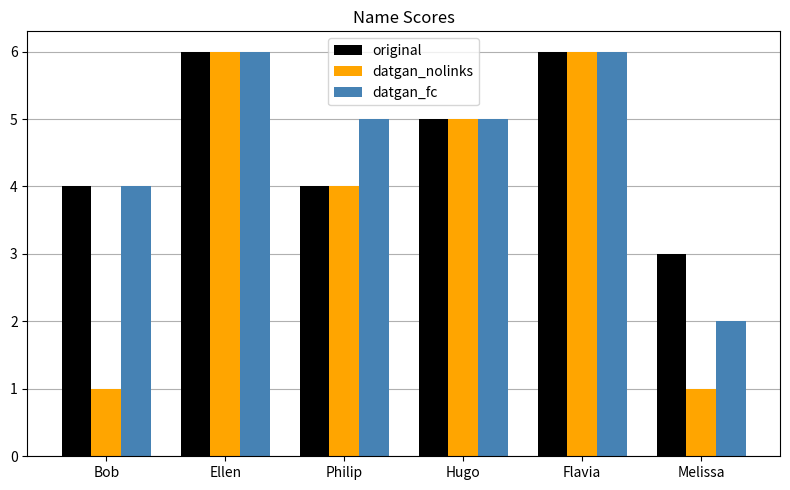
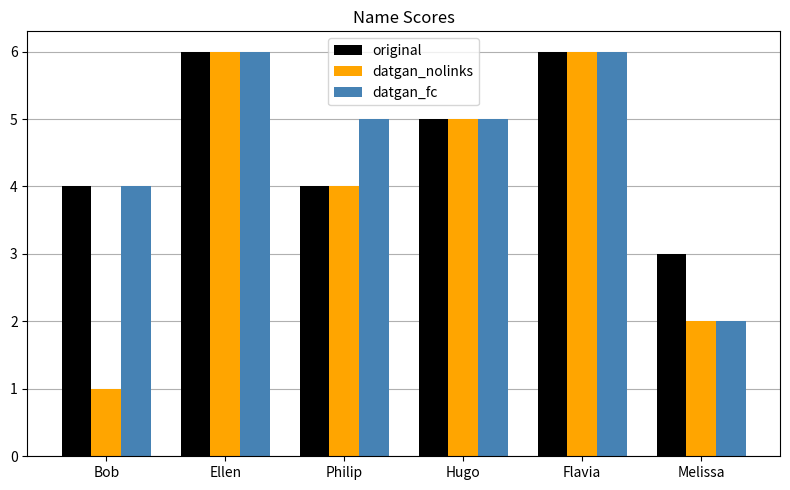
datgan_nolinks, Melissa: 1 -> 2
